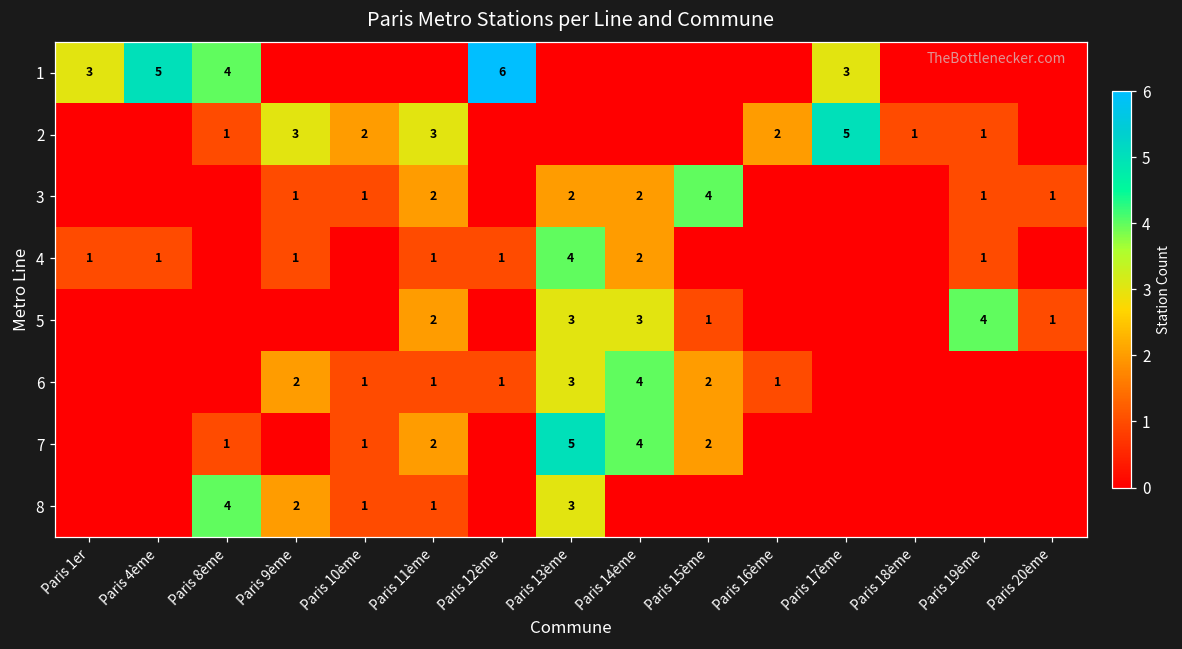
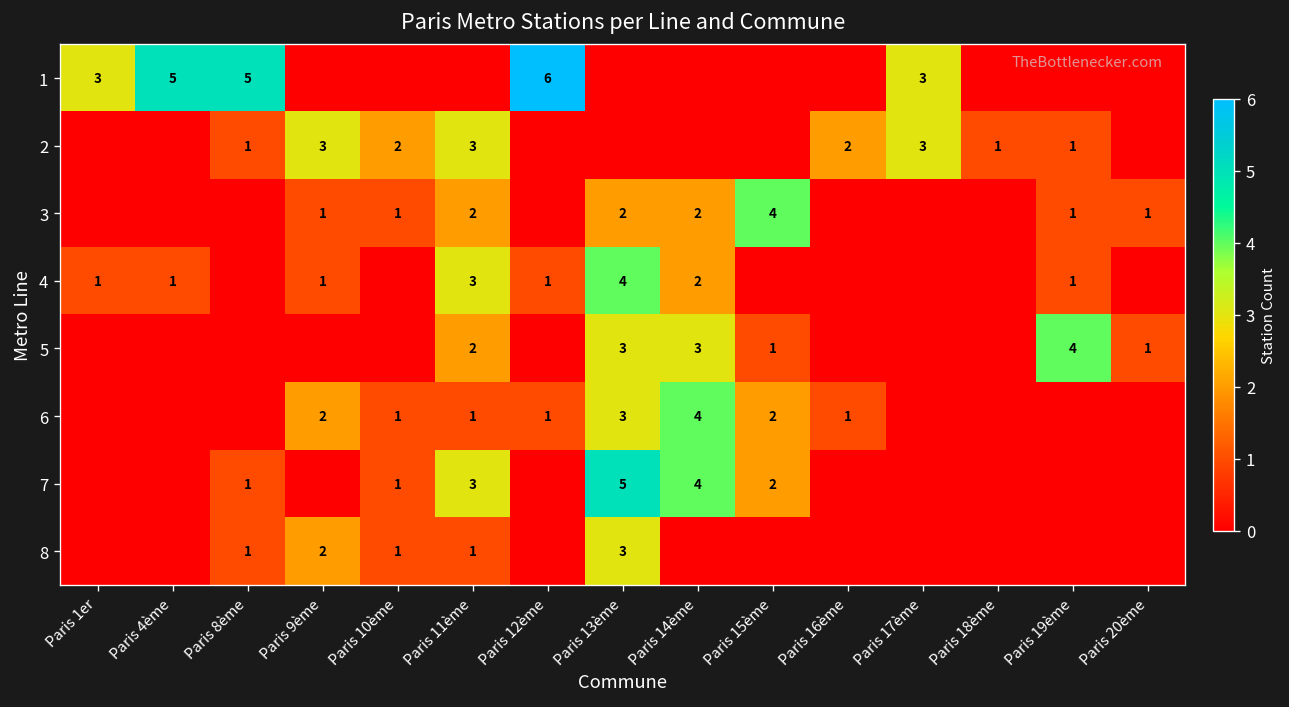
1, Paris 8ème: 4 -> 5
2, Paris 17ème: 5 -> 3
4, Paris 11ème: 1 -> 3
7, Paris 11ème: 2 -> 3
8, Paris 8ème: 4 -> 1
